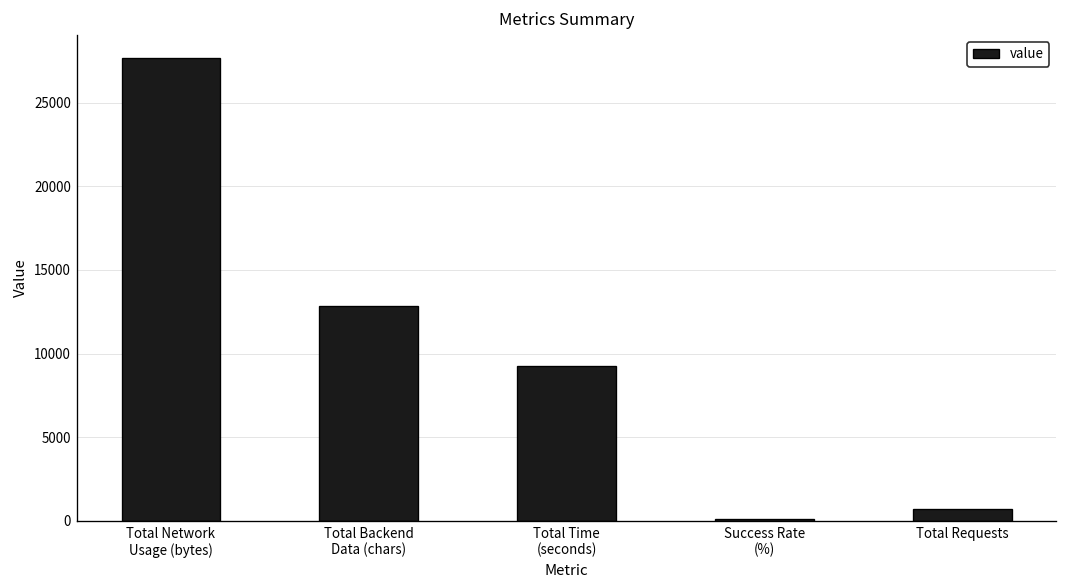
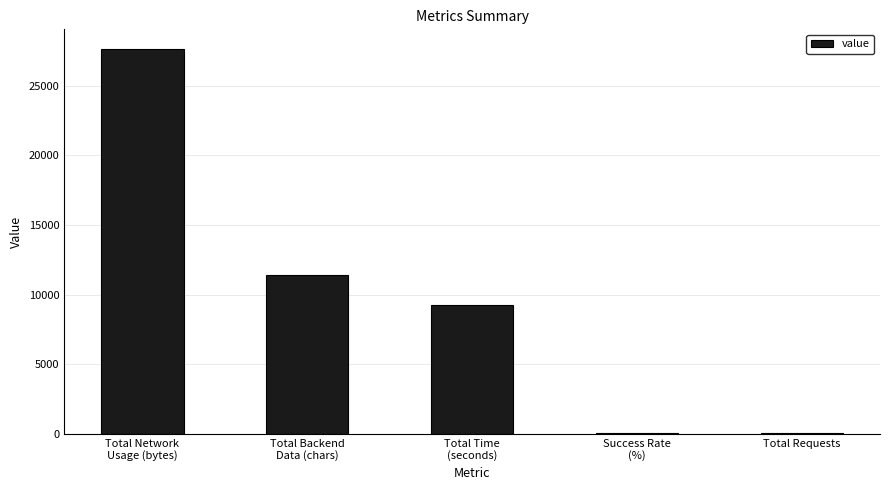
Total Backend Data (chars): 12900 -> 11400
Total Requests: 700 -> 0
